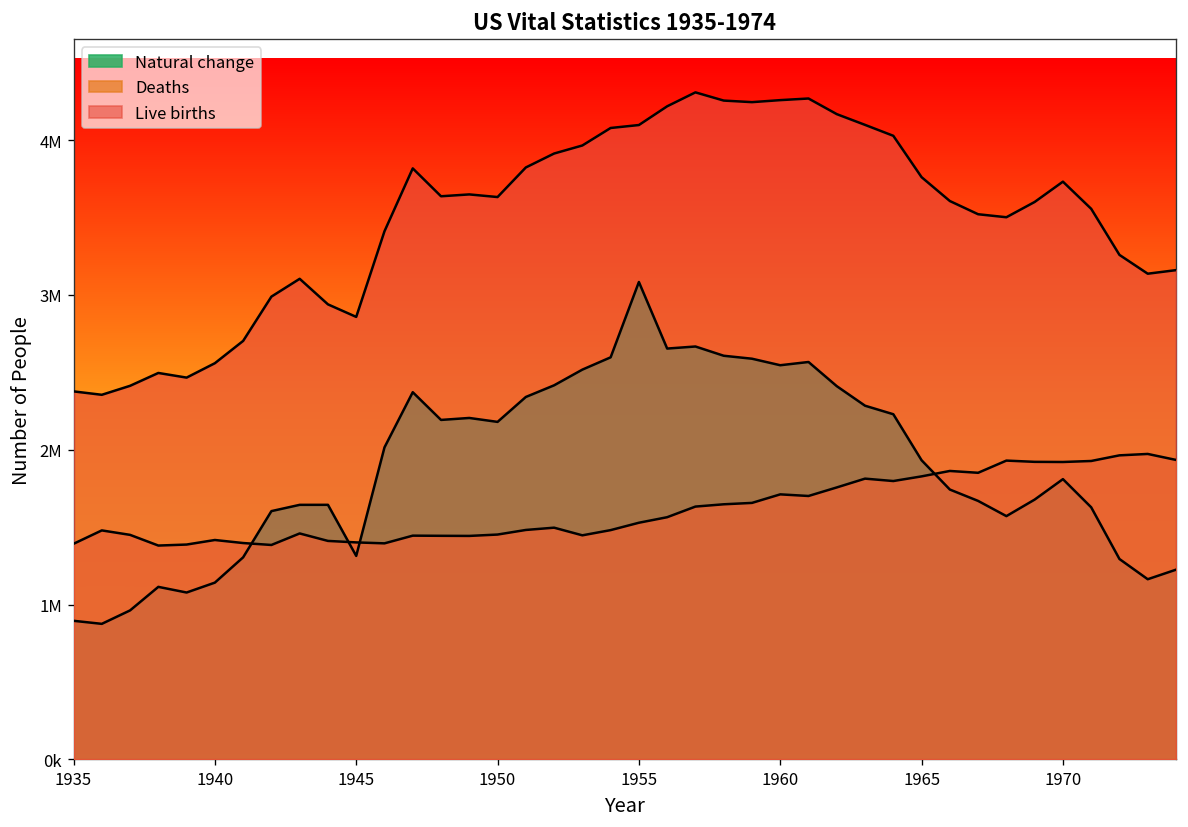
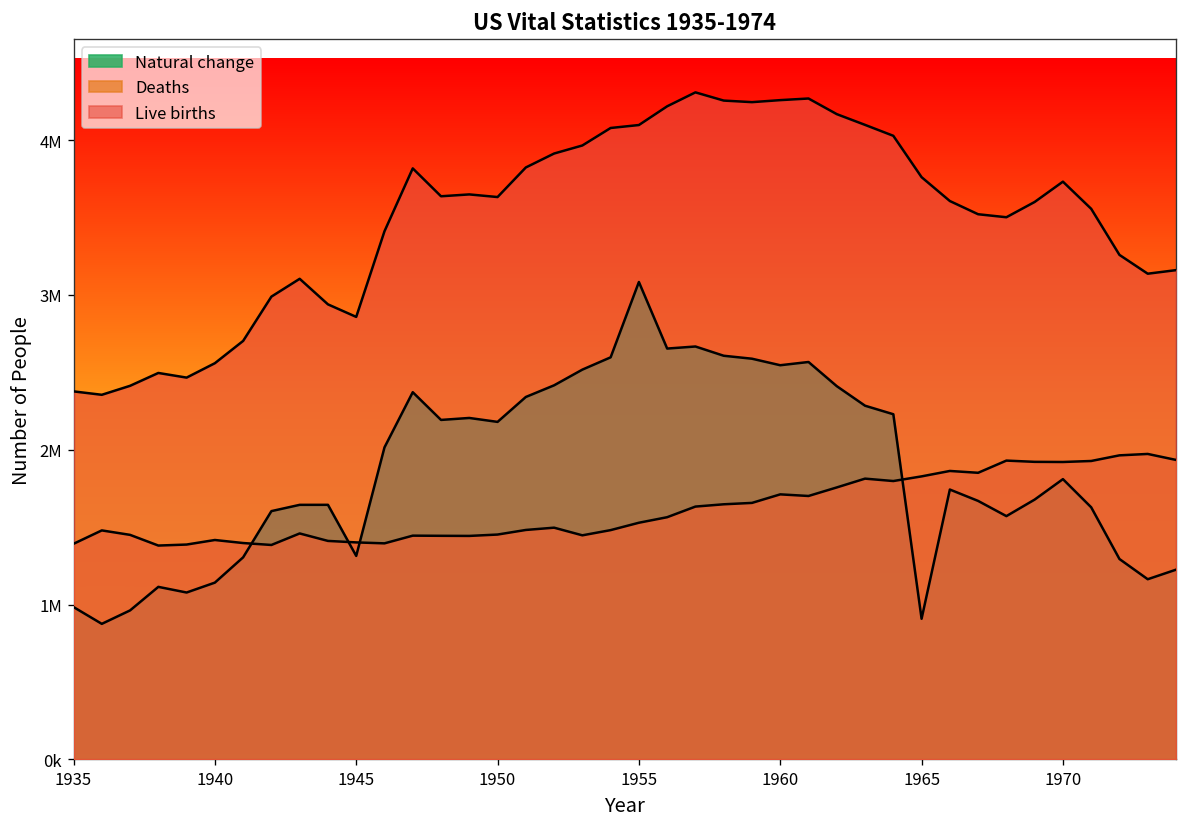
Natural change, 1935: 900000 -> 980000
Natural change, 1965: 1930000 -> 910000
